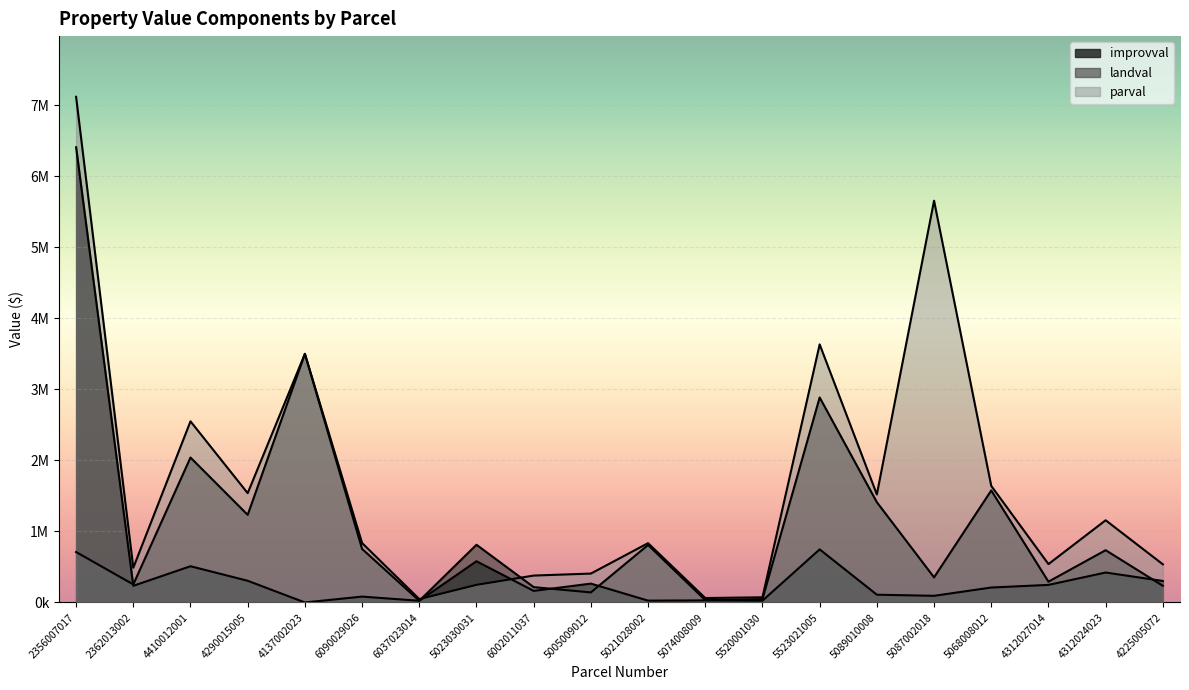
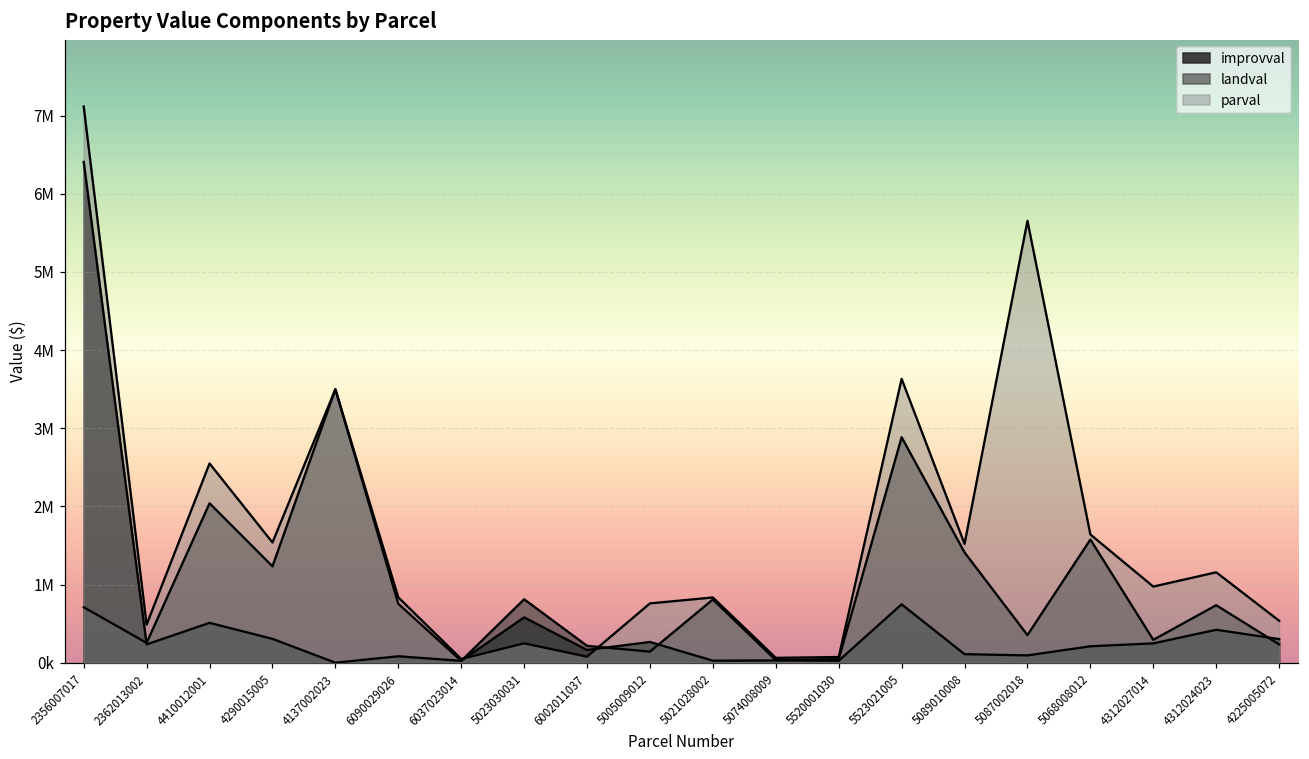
parval, 6002011037: 400000 -> 100000
parval, 5005009012: 400000 -> 800000
parval, 4312027014: 500000 -> 1000000
